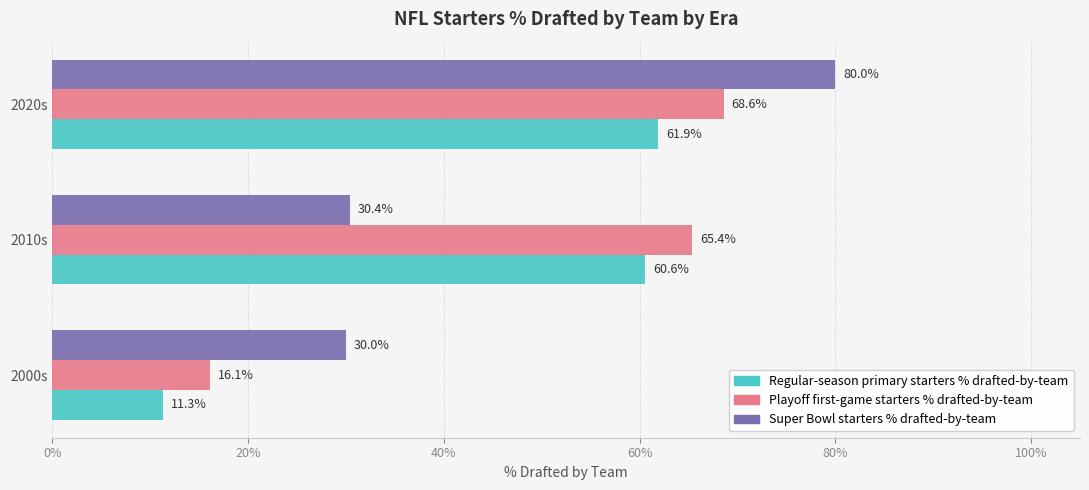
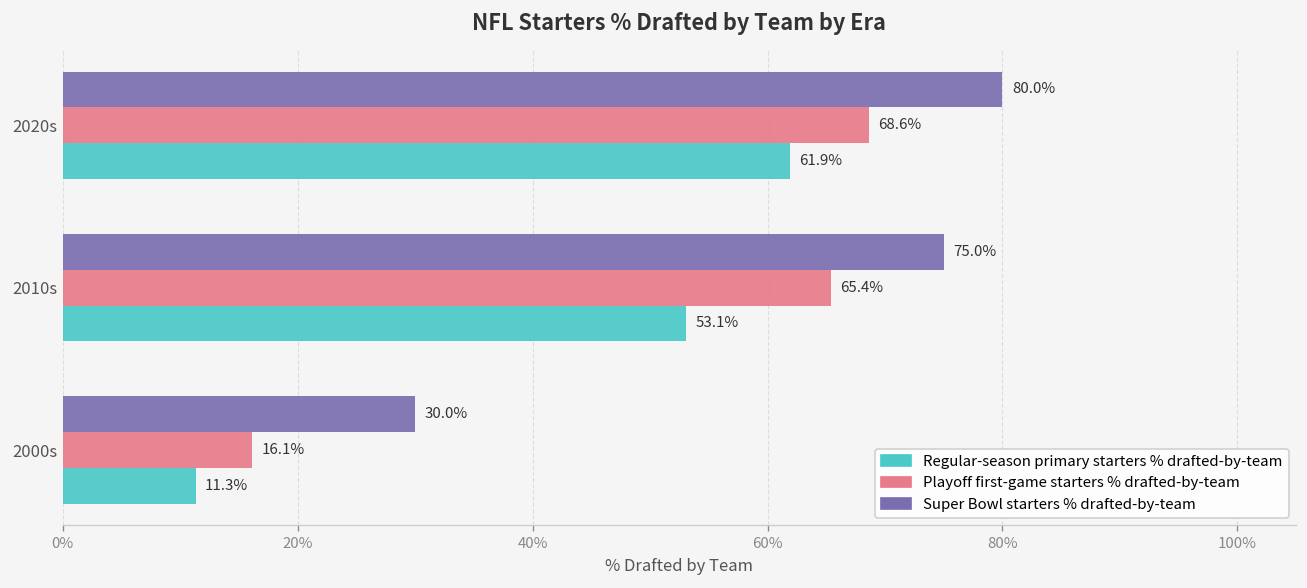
Super Bowl starters % drafted-by-team, 2010s: 30.4% -> 75.0%
Regular-season primary starters % drafted-by-team, 2010s: 60.6% -> 53.1%
